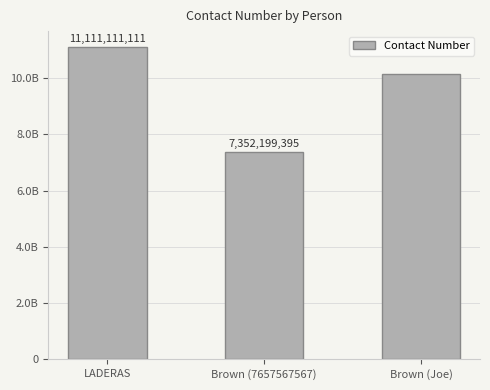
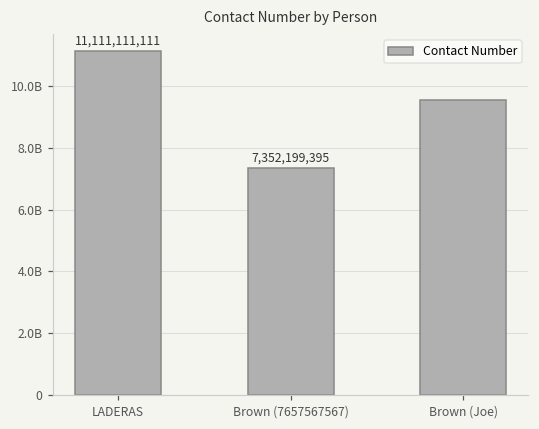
Brown (Joe): 10100000000 -> 9600000000
